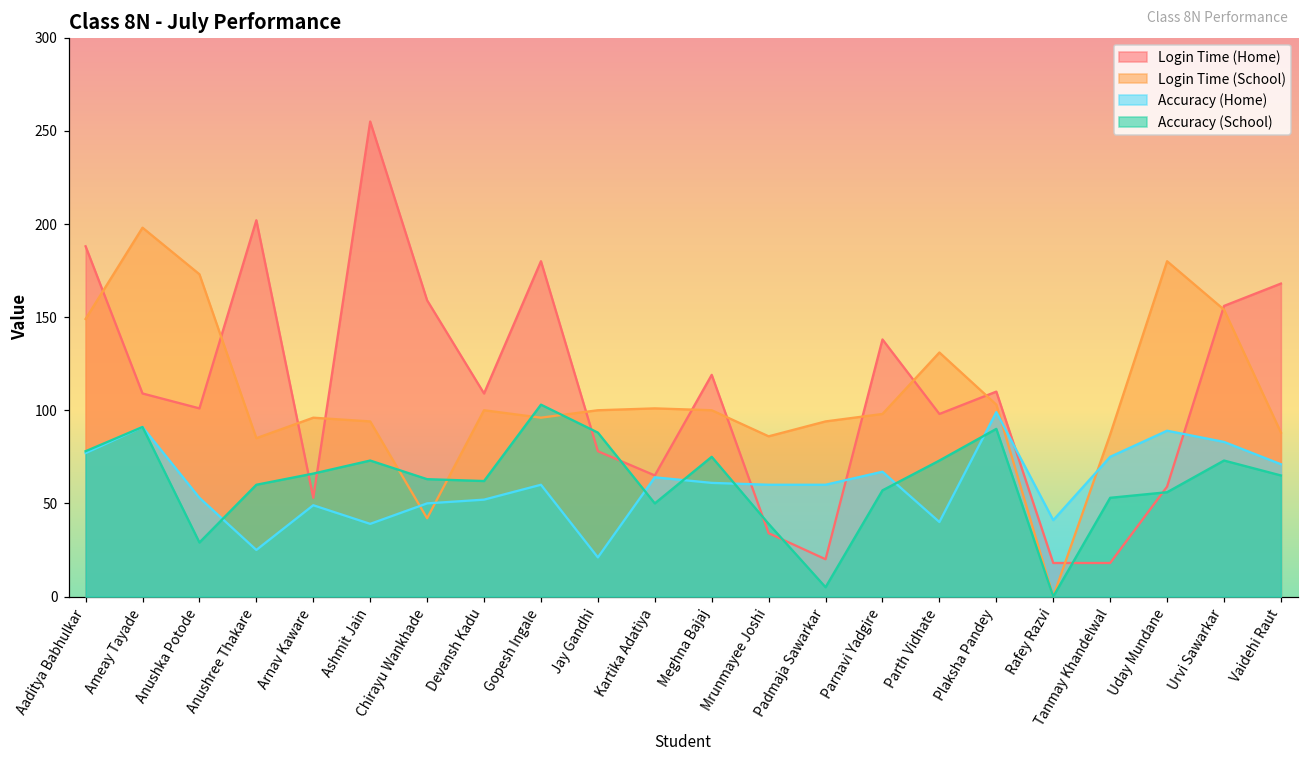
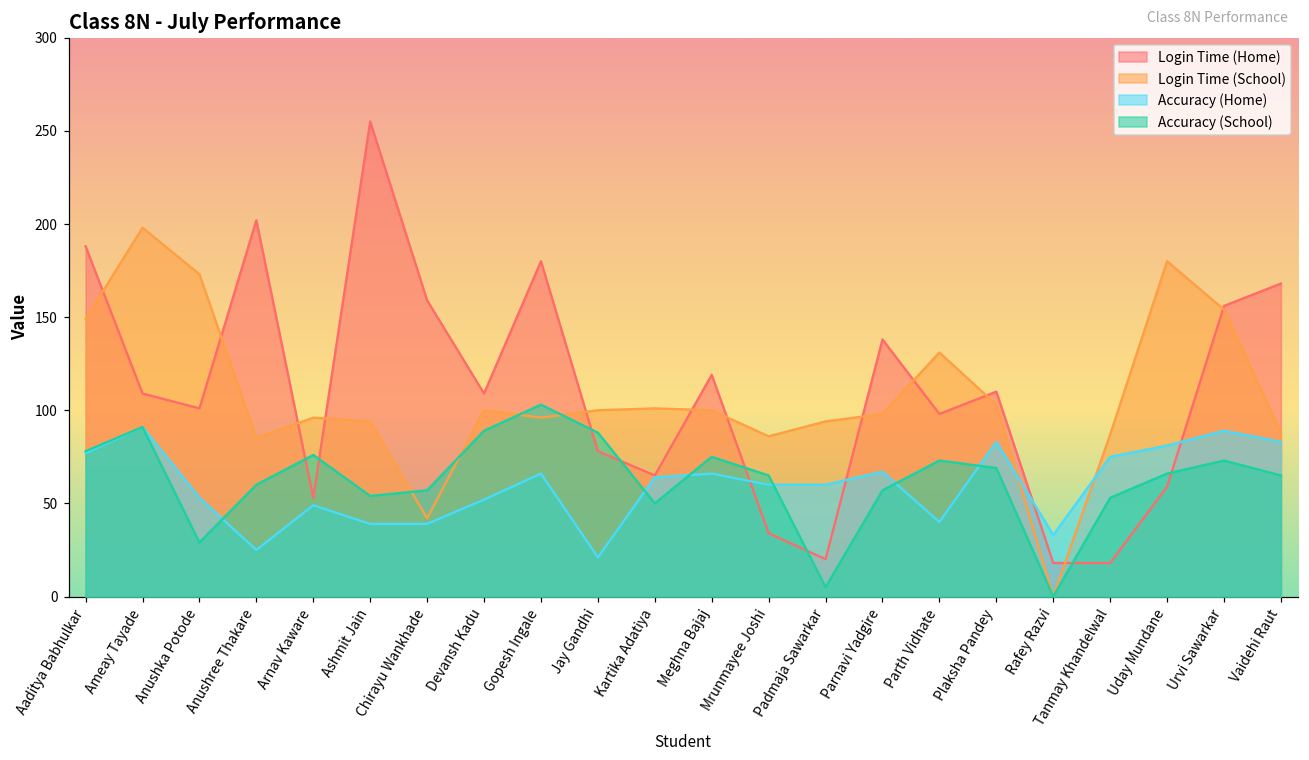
Accuracy (School), Arnav Kaware: 66 -> 76
Accuracy (School), Ashmit Jain: 73 -> 54
Accuracy (Home), Chirayu Wankhade: 50 -> 39
Accuracy (School), Chirayu Wankhade: 63 -> 57
Accuracy (School), Devansh Kadu: 62 -> 89
Accuracy (Home), Gopesh Ingale: 60 -> 66
Accuracy (Home), Meghna Bajaj: 61 -> 66
Accuracy (School), Mrunmayee Joshi: 39 -> 65
Accuracy (Home), Plaksha Pandey: 99 -> 83
Accuracy (School), Plaksha Pandey: 90 -> 69
Accuracy (Home), Rafey Razvi: 41 -> 33
Accuracy (Home), Uday Mundane: 89 -> 81
Accuracy (School), Uday Mundane: 56 -> 66
Accuracy (Home), Urvi Sawarkar: 83 -> 89
Accuracy (Home), Vaidehi Raut: 71 -> 83
